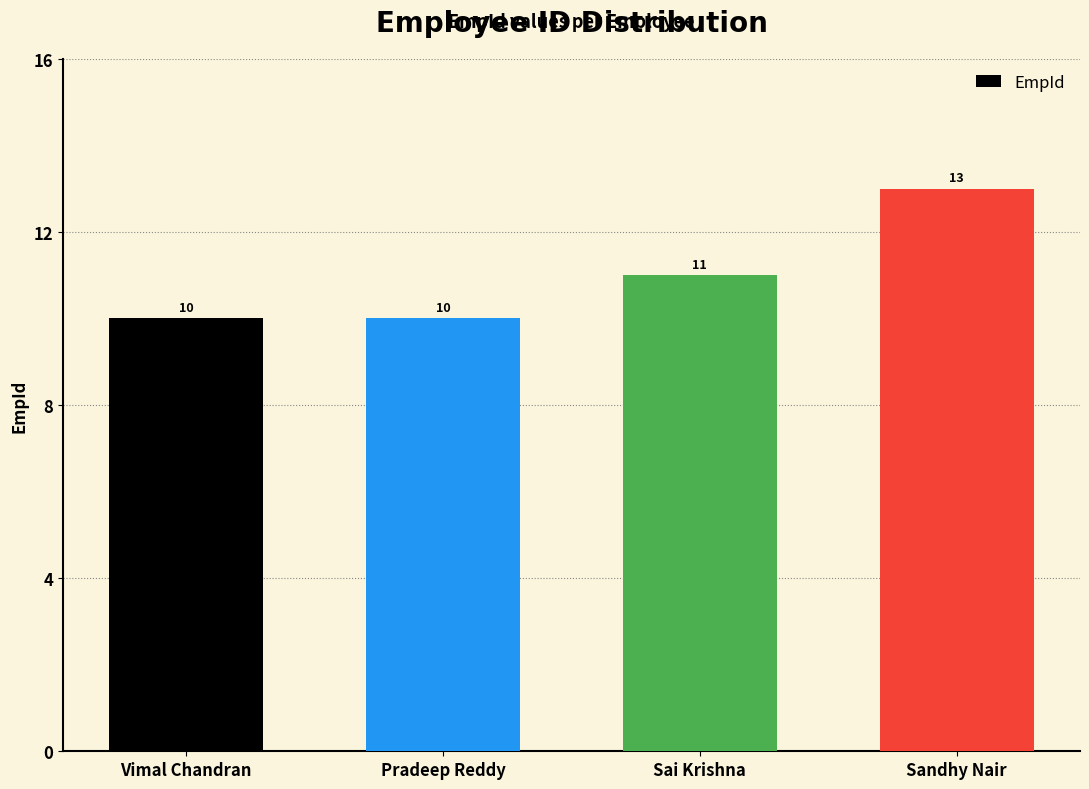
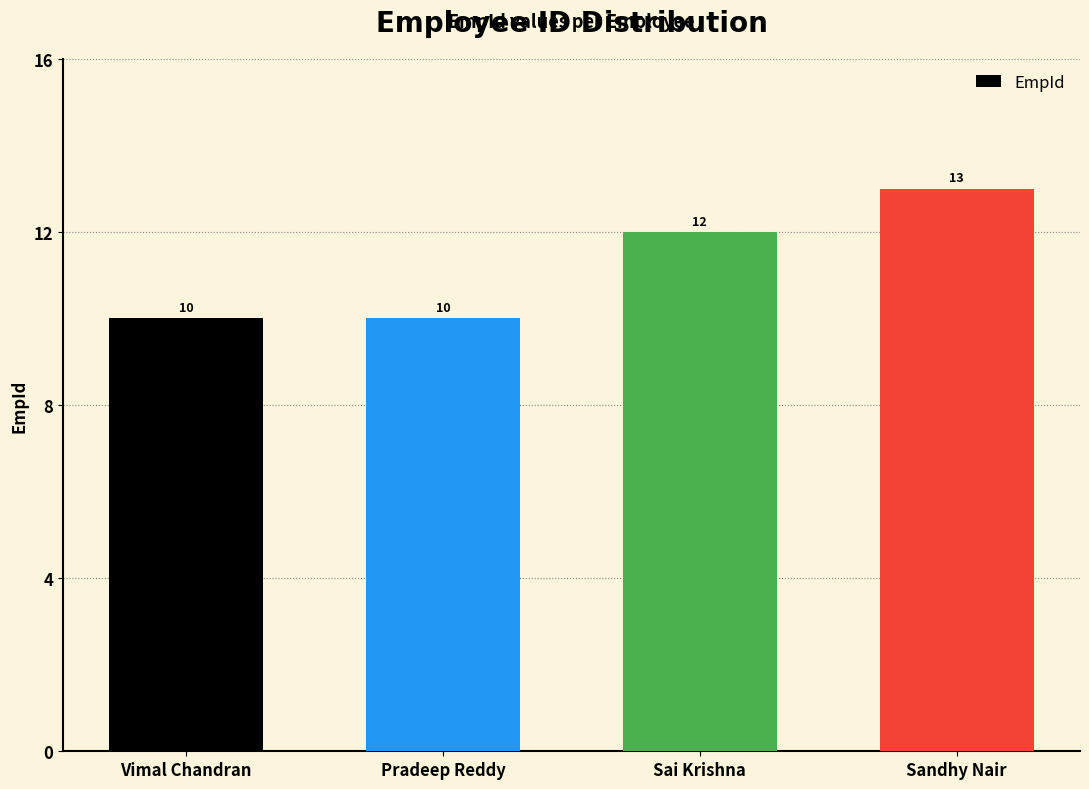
Sai Krishna: 11 -> 12
